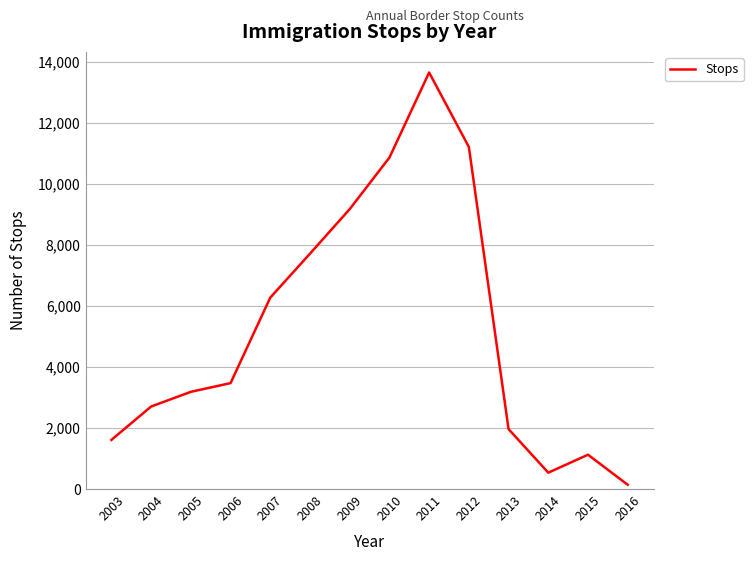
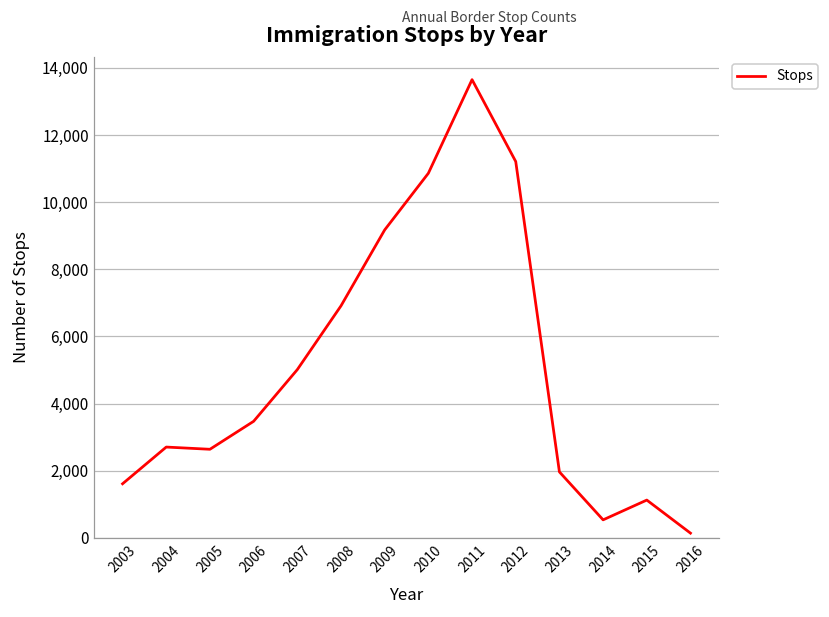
2005: 3,200 -> 2,600
2007: 6,300 -> 5,000
2008: 7,700 -> 6,900
